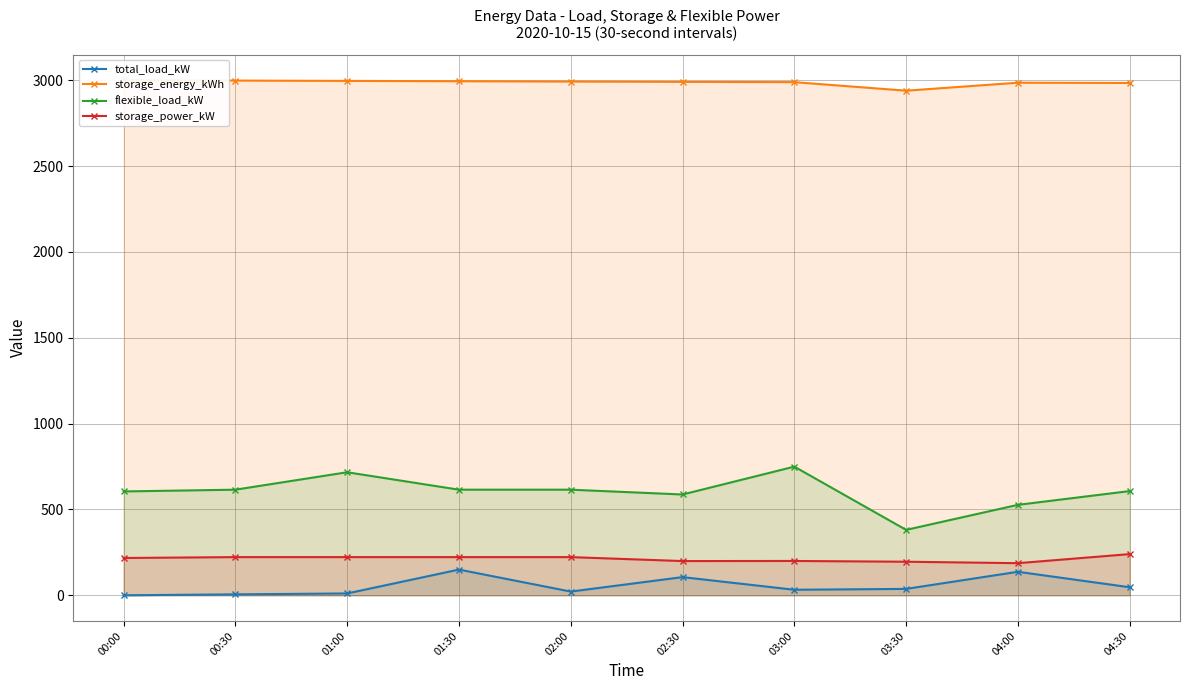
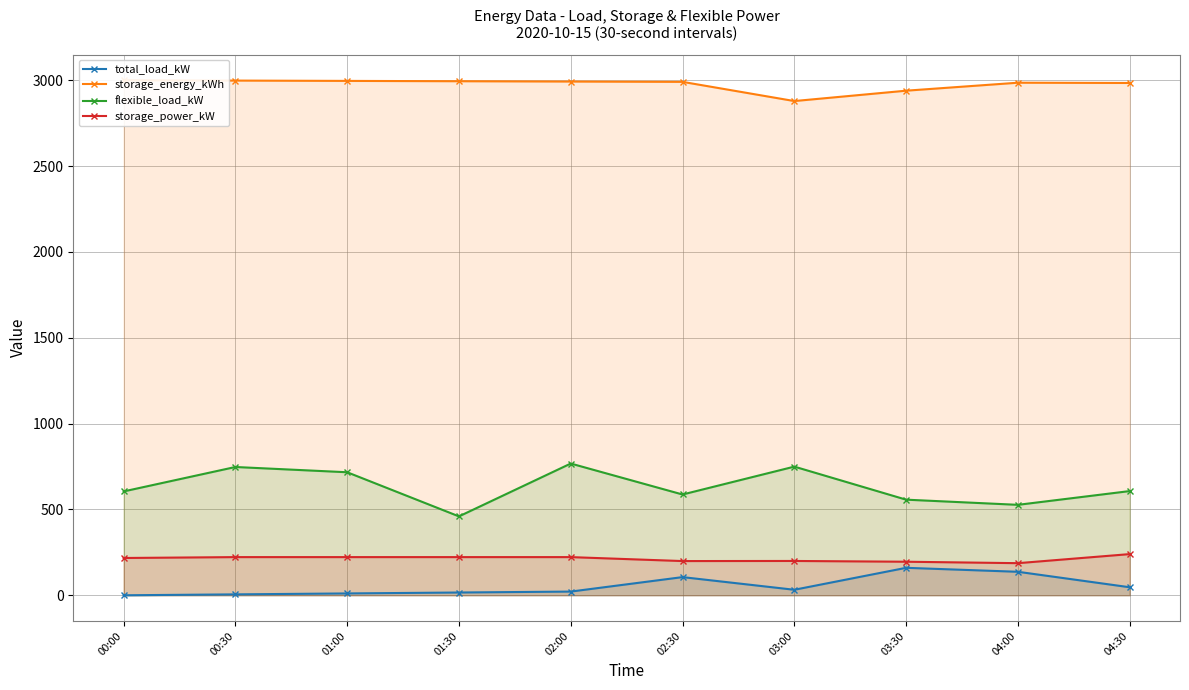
flexible_load_kW, 00:30: 620 -> 750
total_load_kW, 01:30: 150 -> 20
flexible_load_kW, 01:30: 620 -> 460
flexible_load_kW, 02:00: 620 -> 770
storage_energy_kWh, 03:00: 2990 -> 2880
total_load_kW, 03:30: 40 -> 160
flexible_load_kW, 03:30: 380 -> 560
